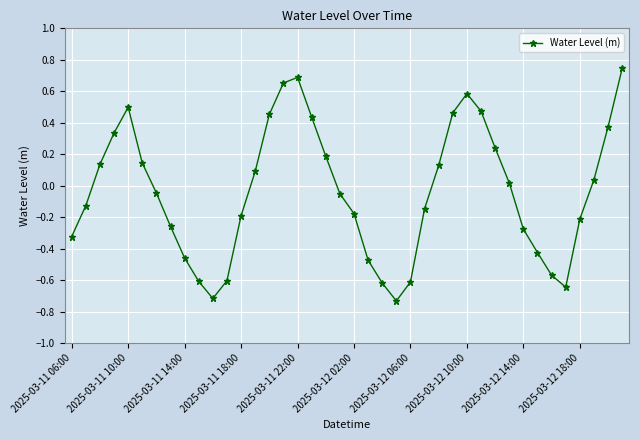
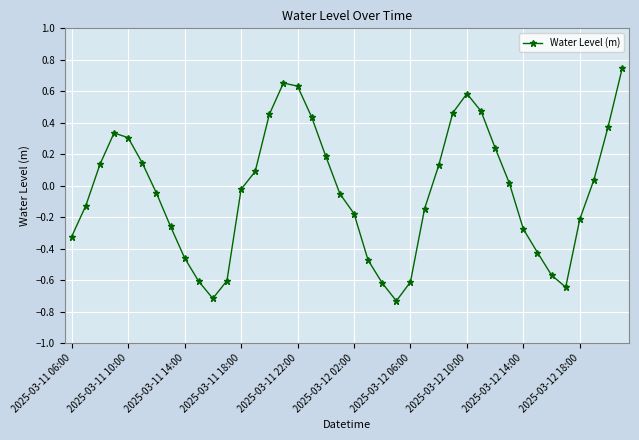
2025-03-11 10:00: 0.50 -> 0.31
2025-03-11 18:00: -0.19 -> -0.02
2025-03-11 22:00: 0.69 -> 0.63
